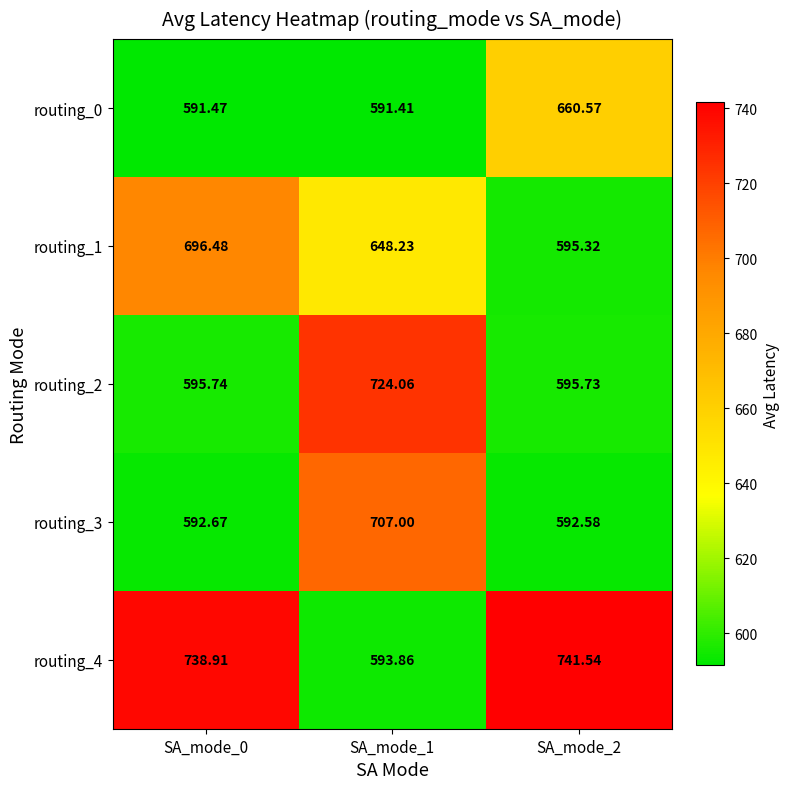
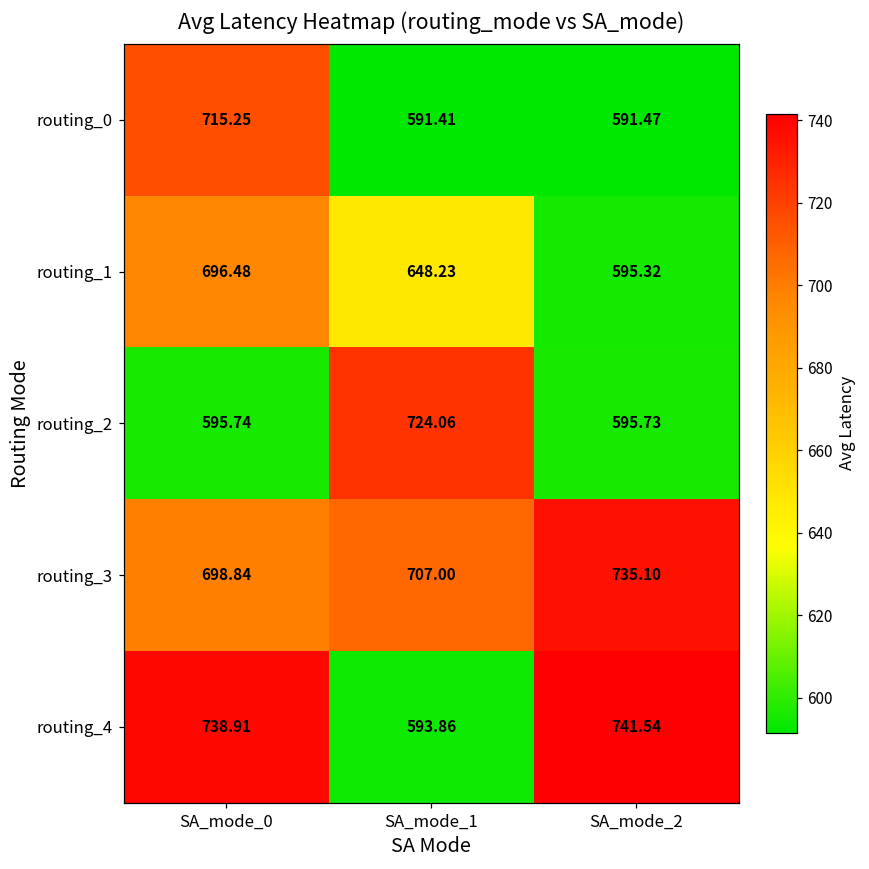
routing_0, SA_mode_0: 591.47 -> 715.25
routing_0, SA_mode_2: 660.57 -> 591.47
routing_3, SA_mode_0: 592.67 -> 698.84
routing_3, SA_mode_2: 592.58 -> 735.10
